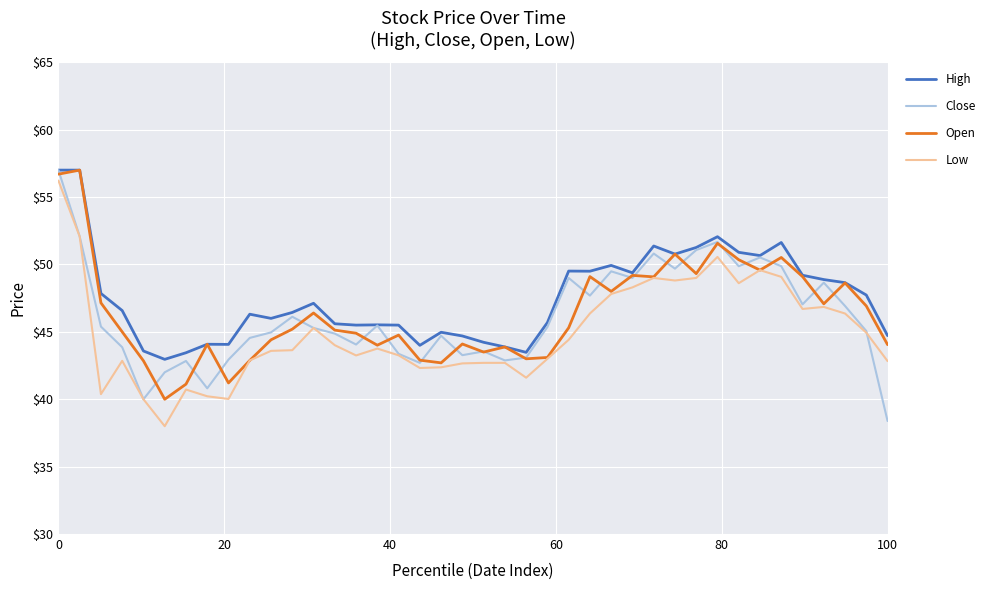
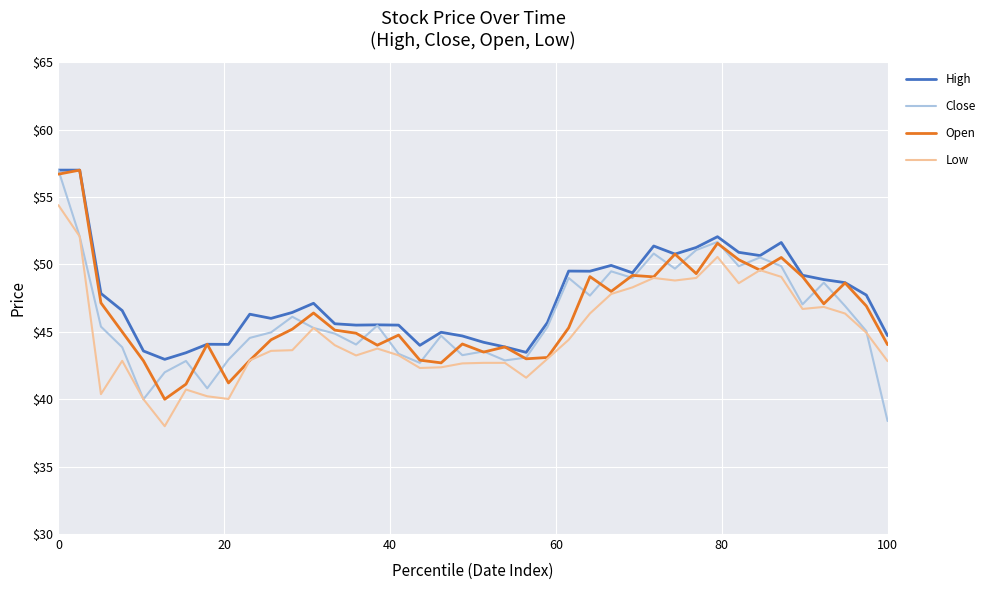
Low, 0: $56.2 -> $54.4
